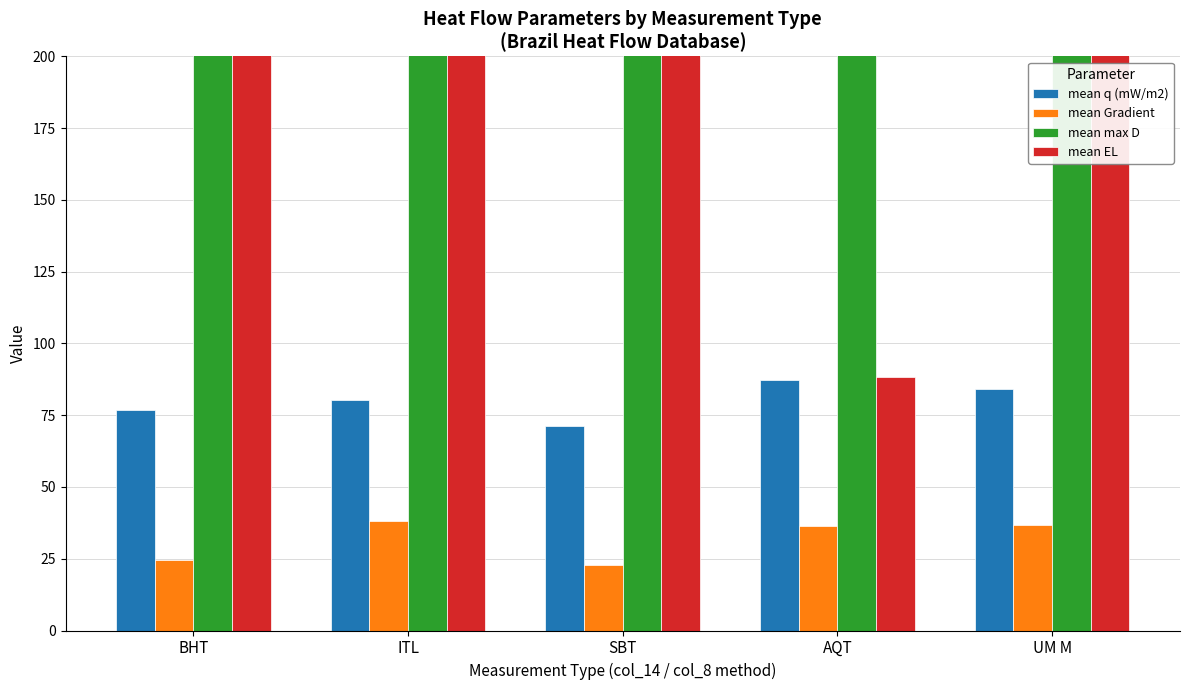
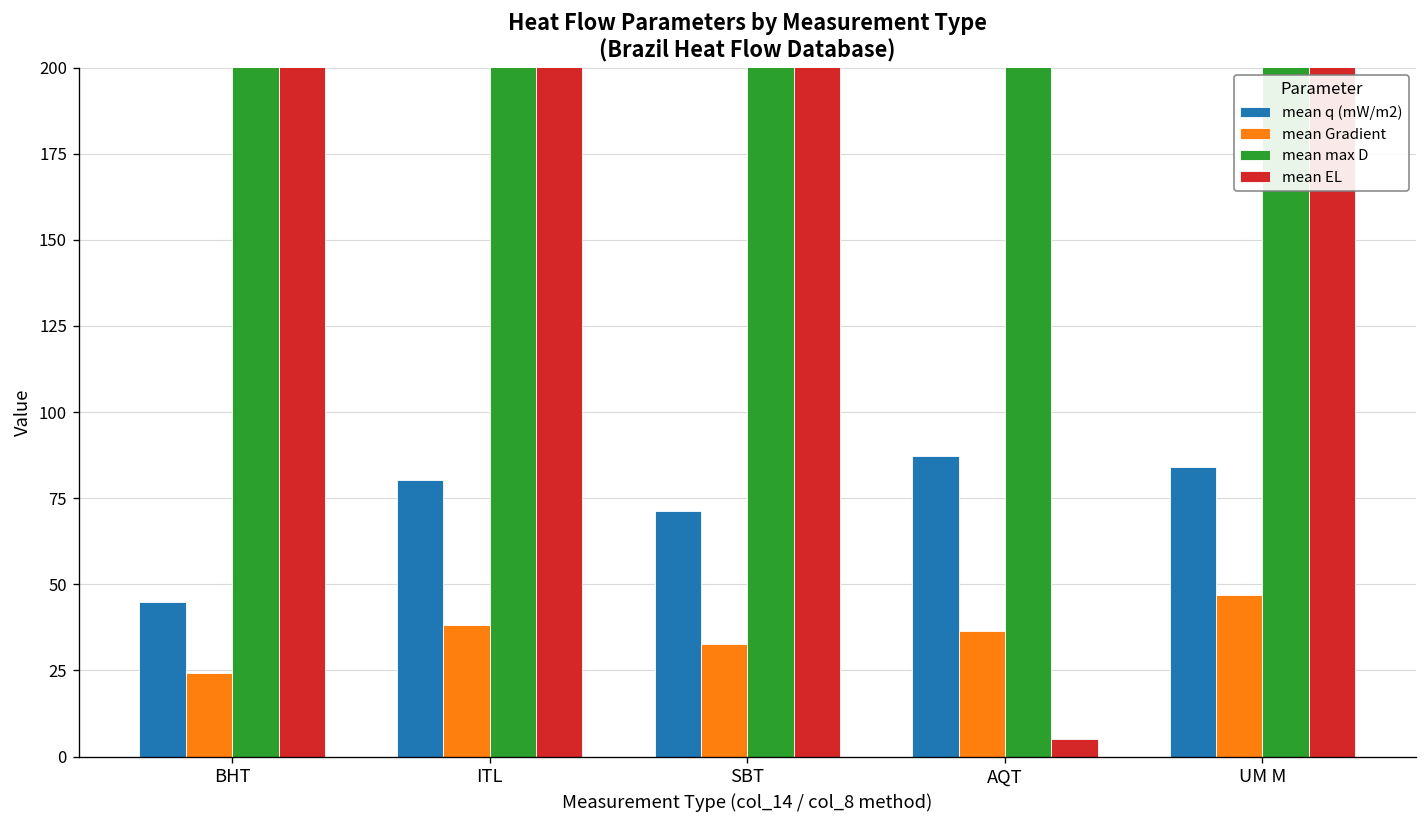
mean q (mW/m2), BHT: 77 -> 45
mean Gradient, SBT: 23 -> 33
mean EL, AQT: 88 -> 5
mean Gradient, UM M: 37 -> 47
